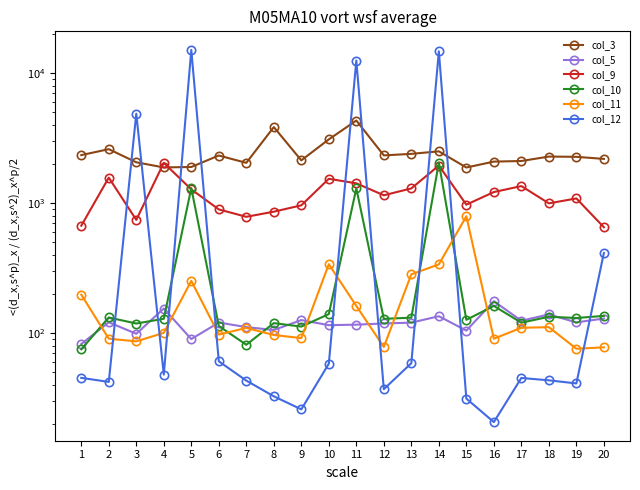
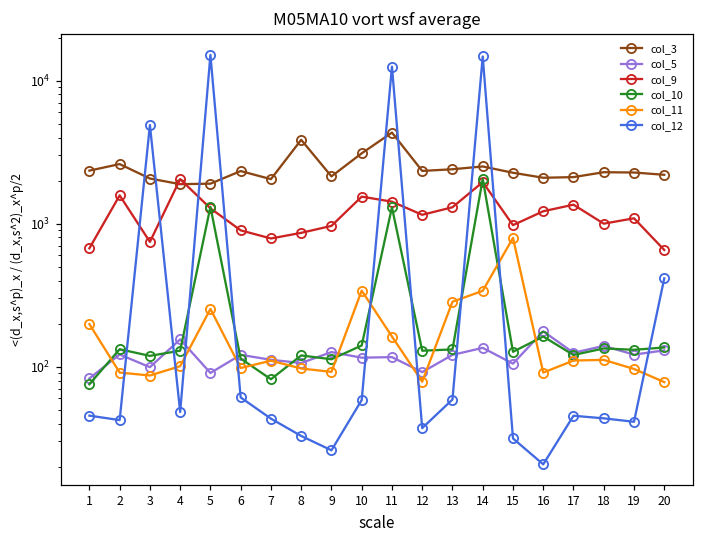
col_5, 12: 120 -> 90
col_3, 15: 1900 -> 2300
col_11, 19: 80 -> 100
